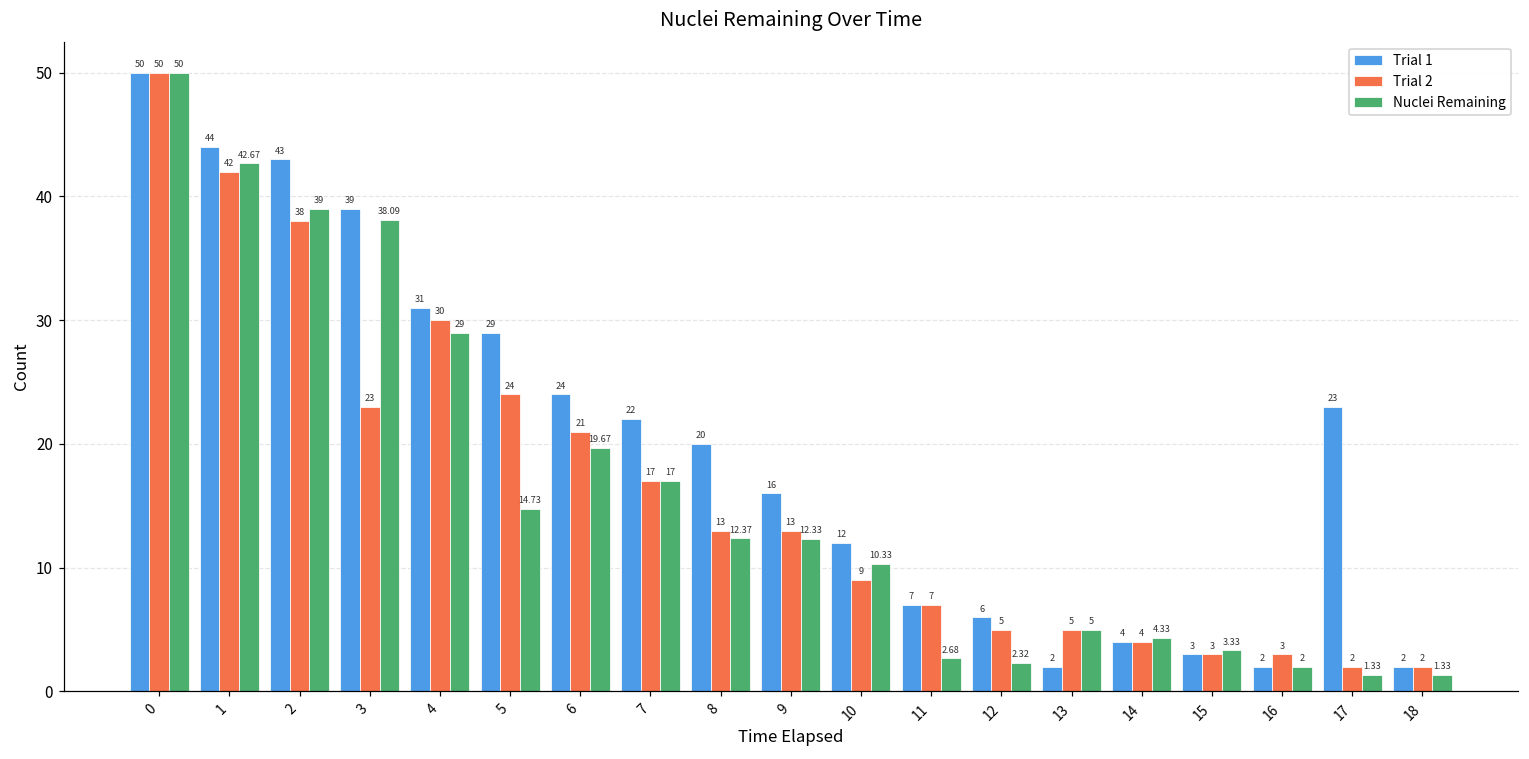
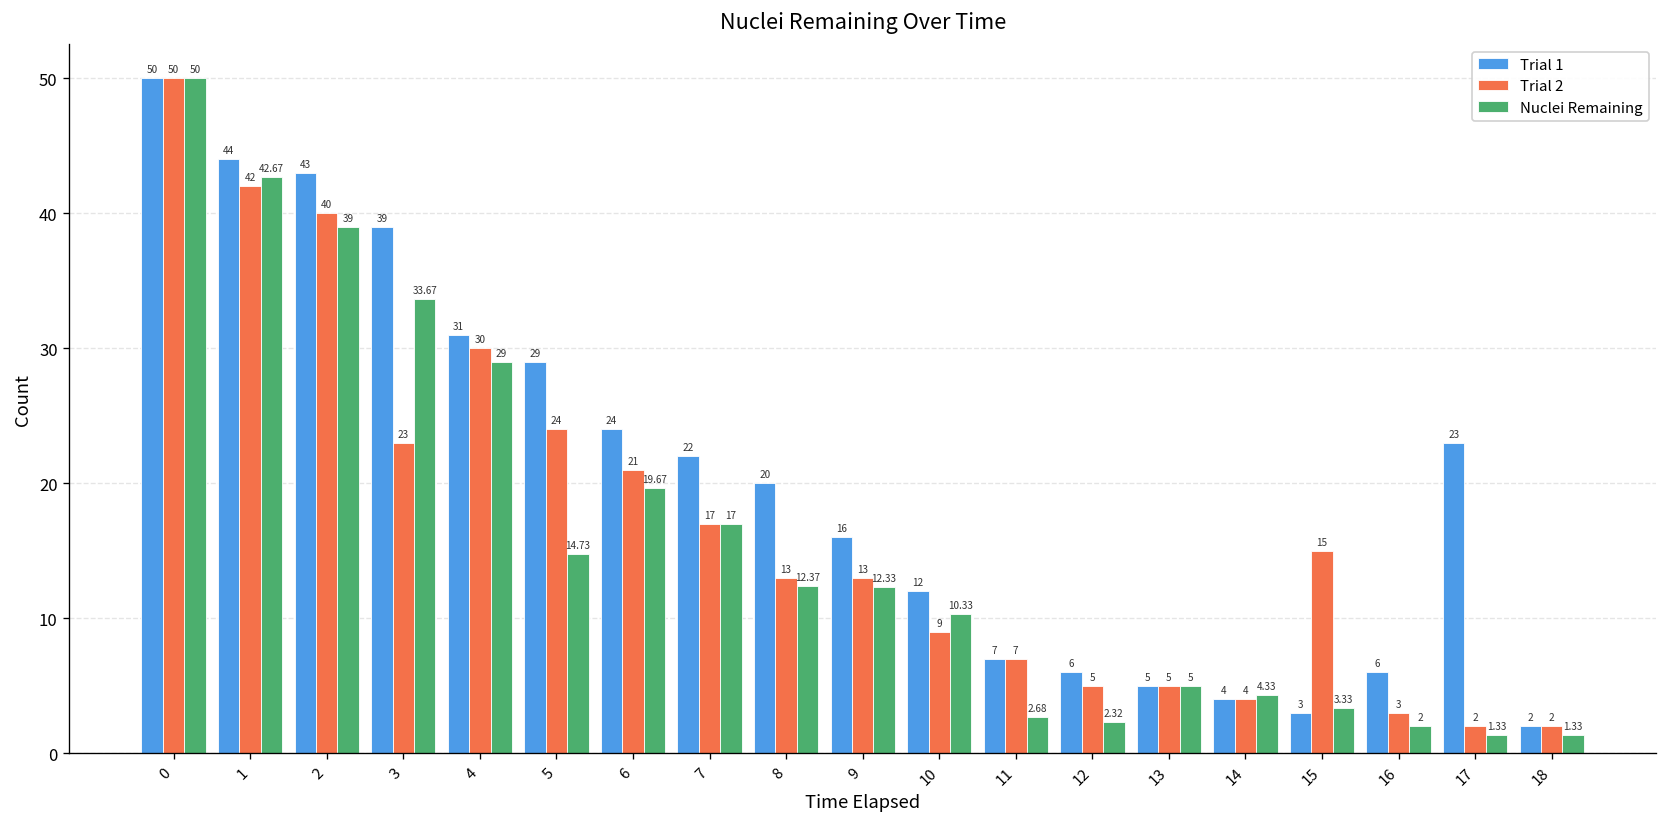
Trial 2, 2: 38 -> 40
Nuclei Remaining, 3: 38.09 -> 33.67
Trial 1, 13: 2 -> 5
Trial 2, 15: 3 -> 15
Trial 1, 16: 2 -> 6
